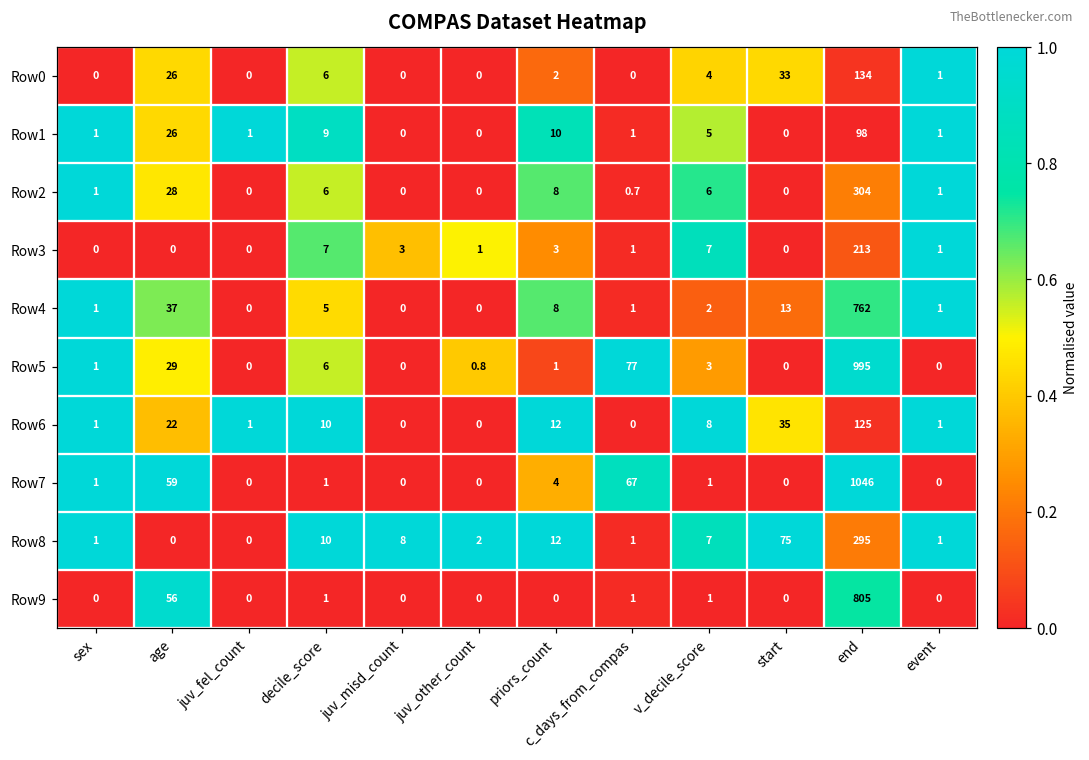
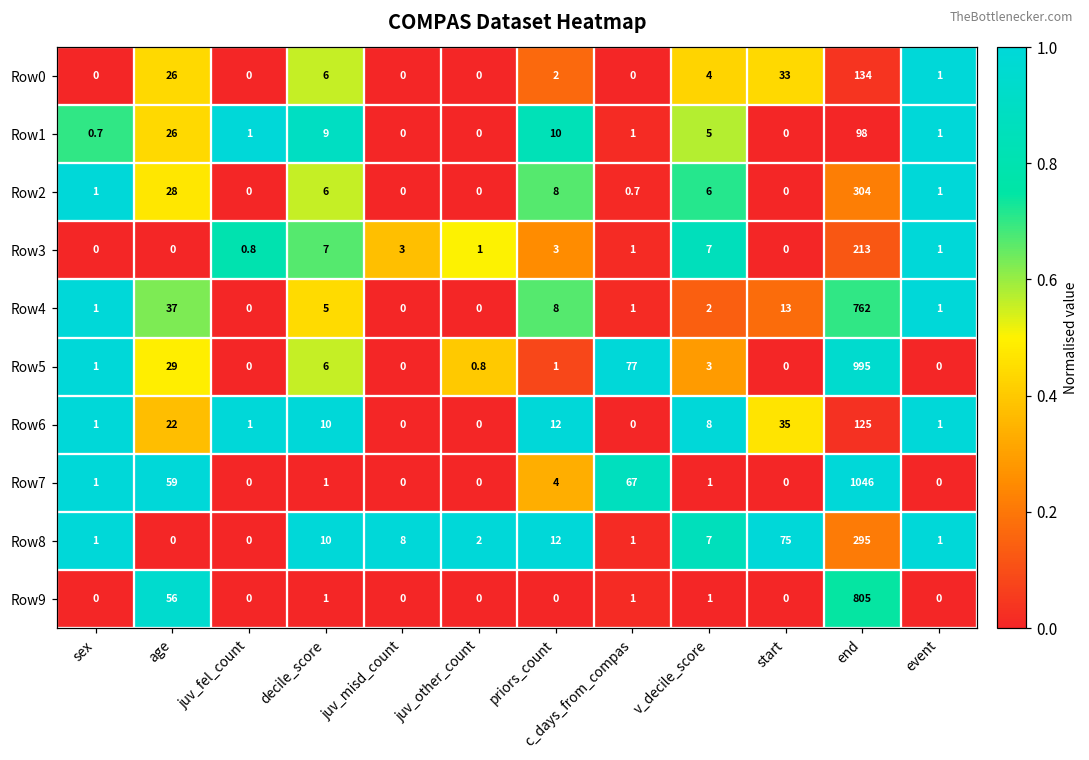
Row1, sex: 1 -> 0.7
Row3, juv_fel_count: 0 -> 0.8
